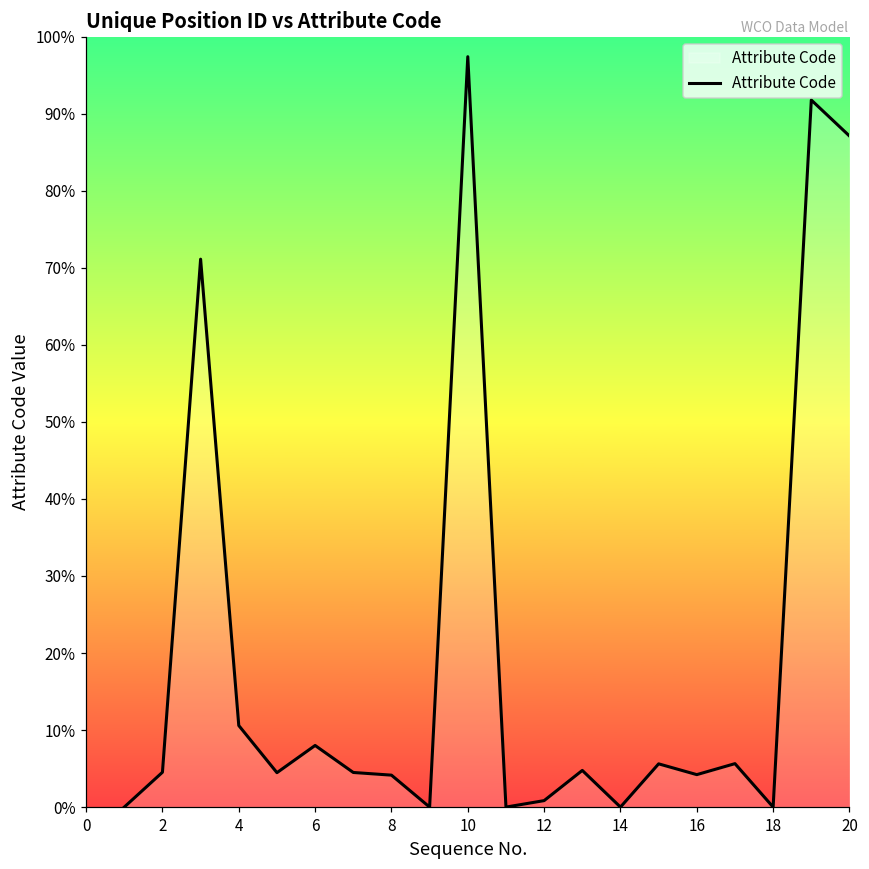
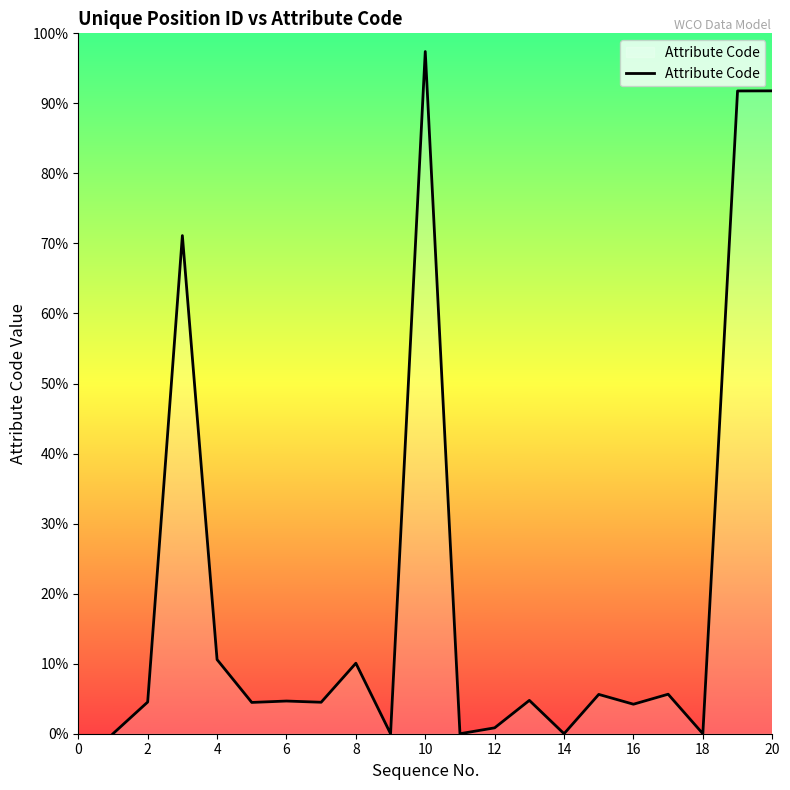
6: 8% -> 5%
8: 4% -> 10%
20: 87% -> 92%
